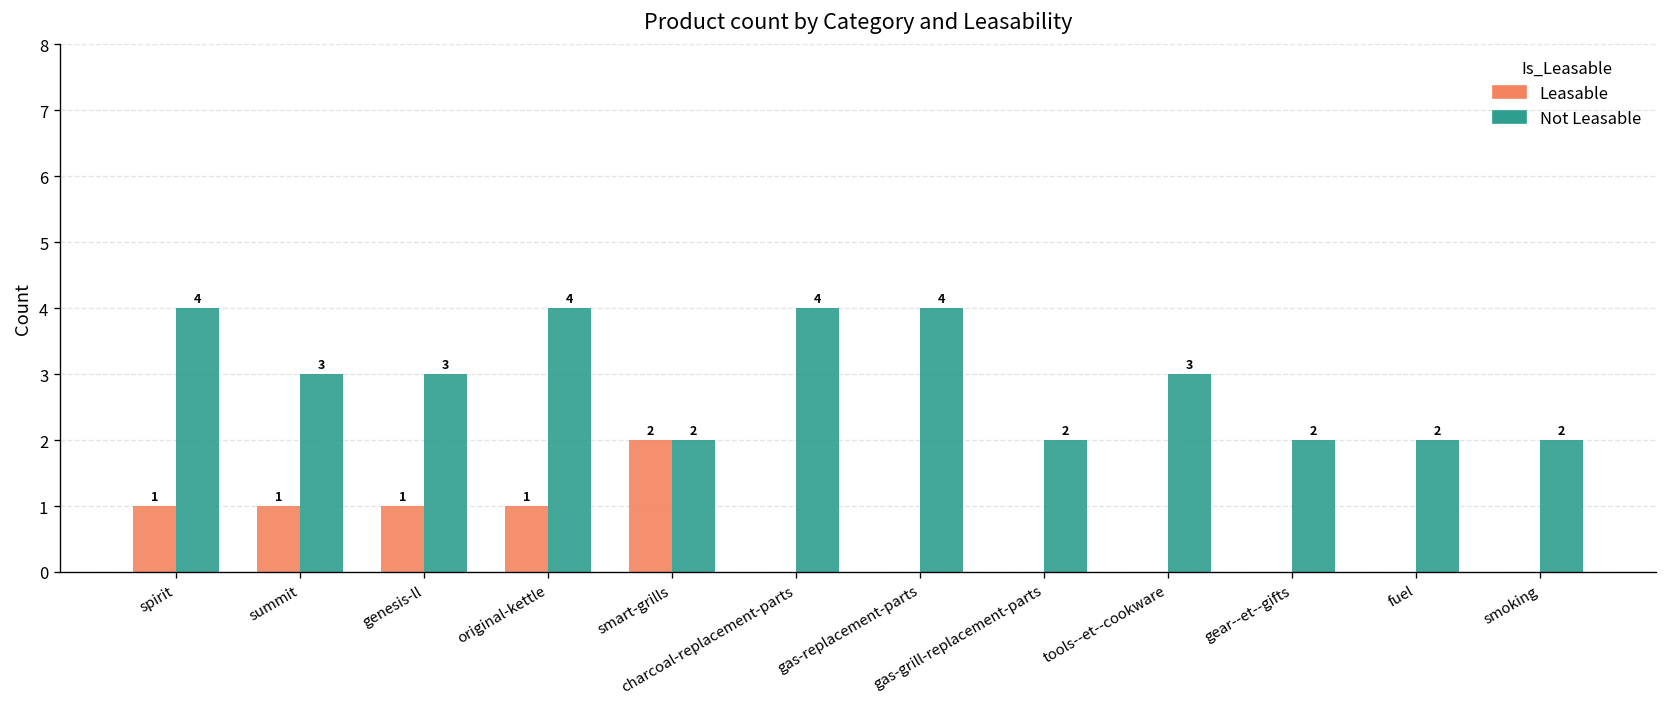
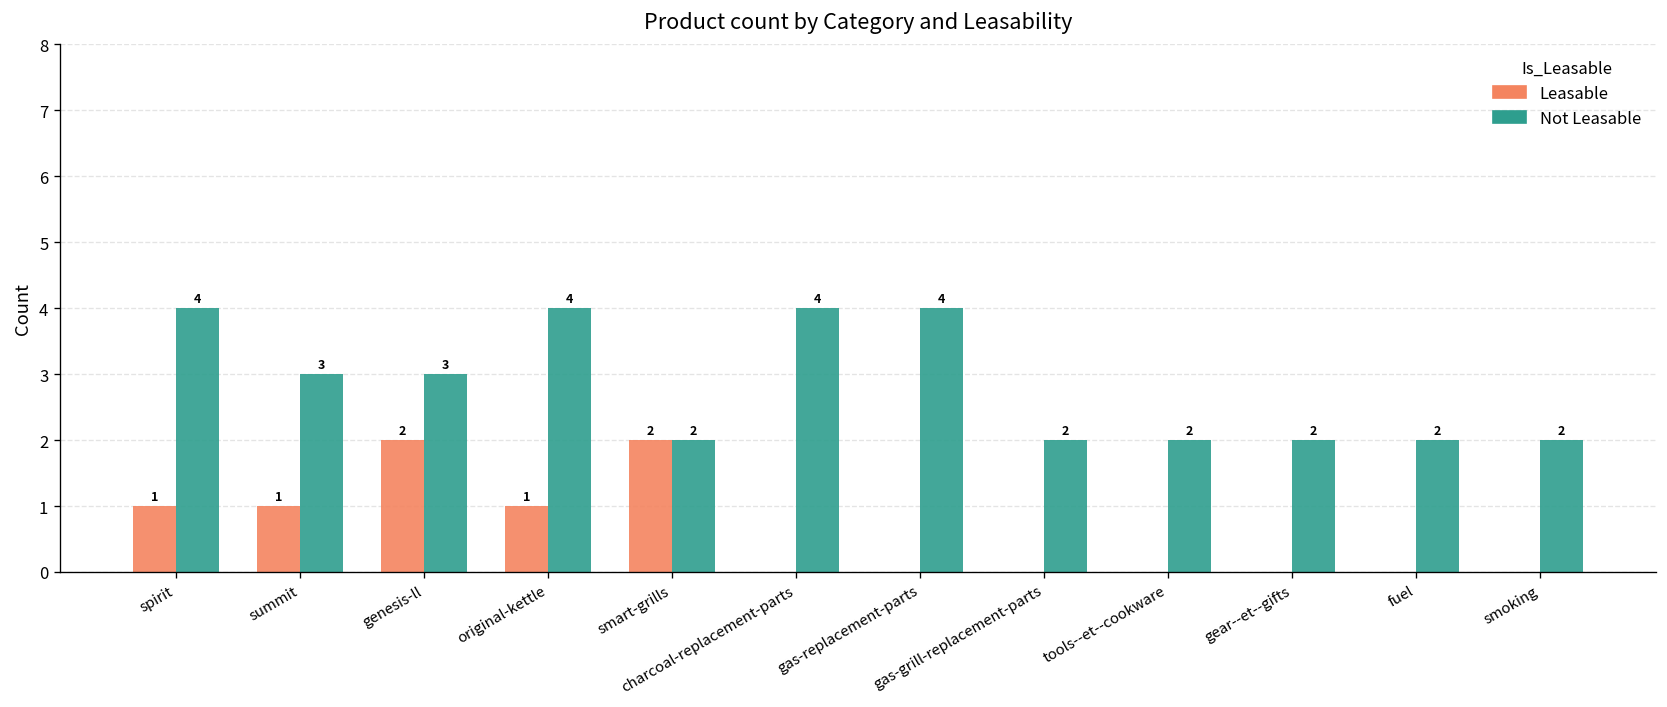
Leasable, genesis-ll: 1 -> 2
Not Leasable, tools--et--cookware: 3 -> 2
